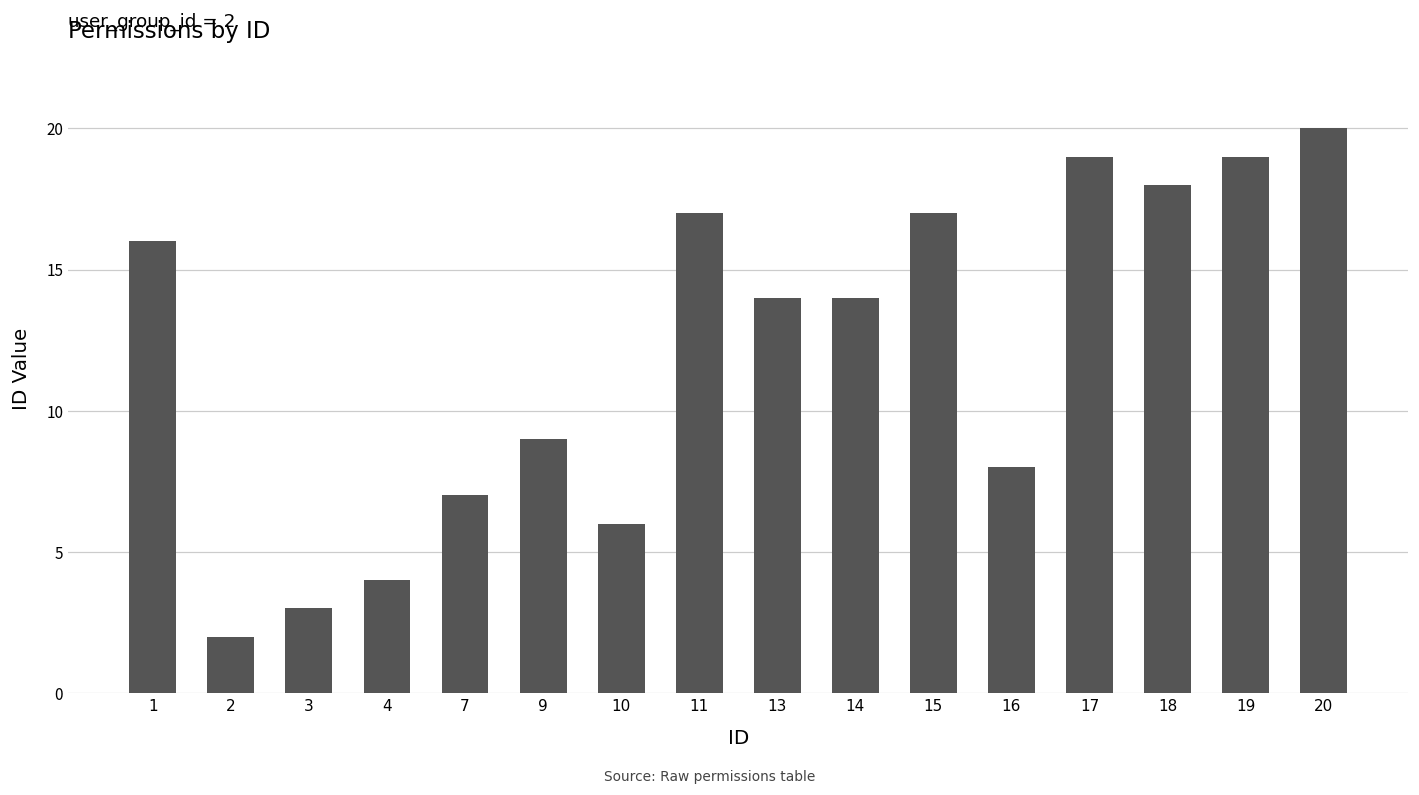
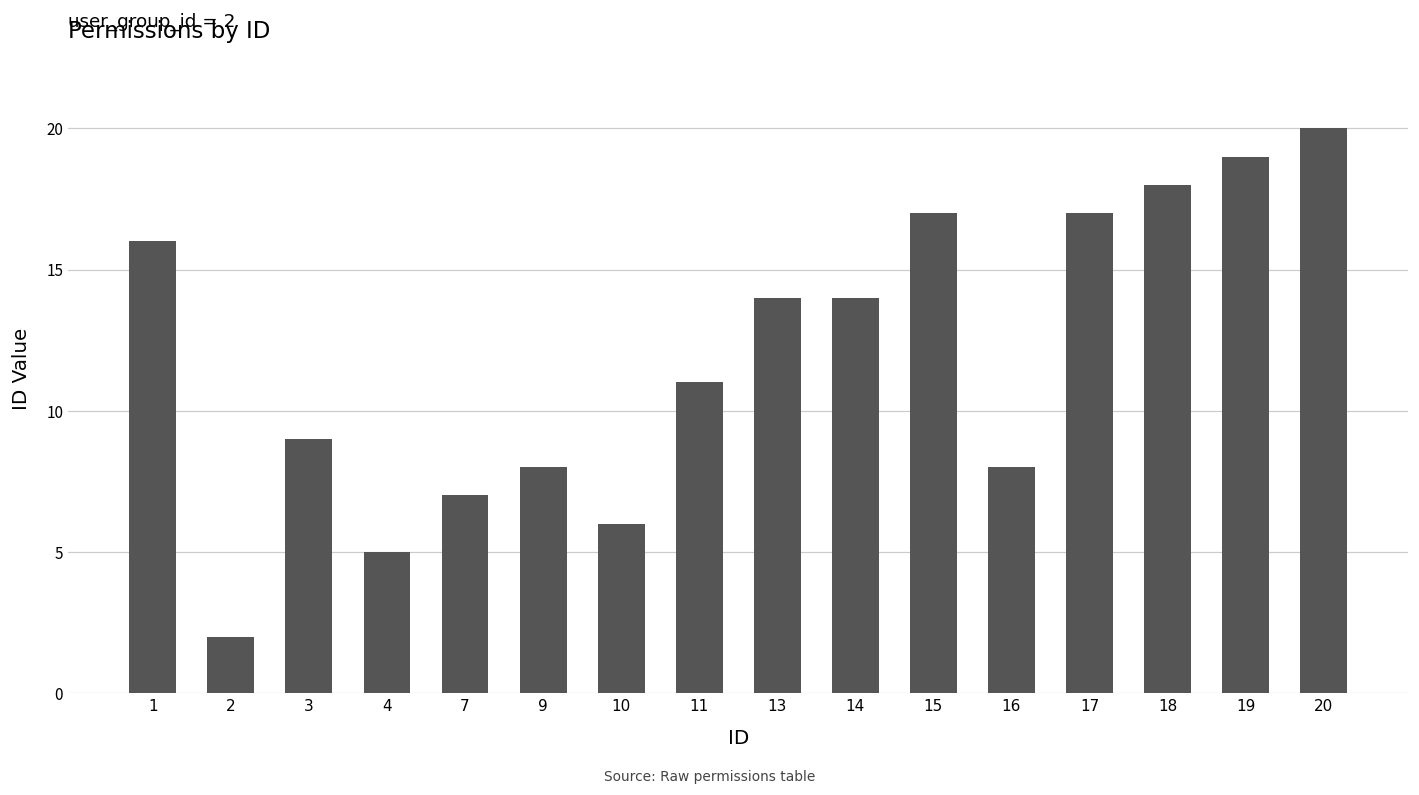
3: 3 -> 9
4: 4 -> 5
9: 9 -> 8
11: 17 -> 11
17: 19 -> 17
